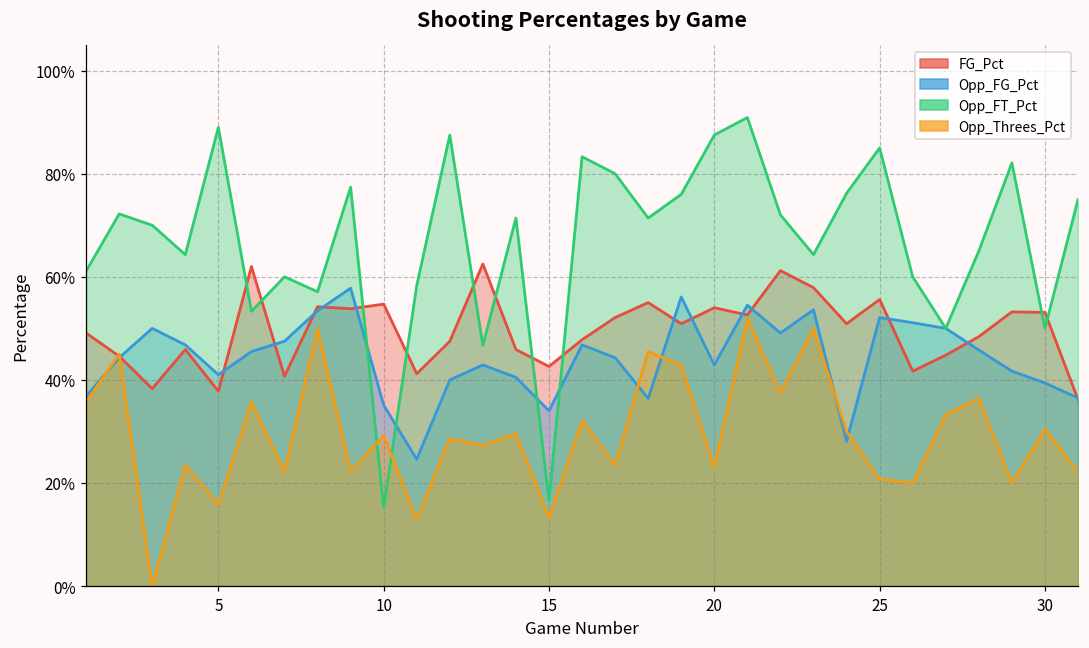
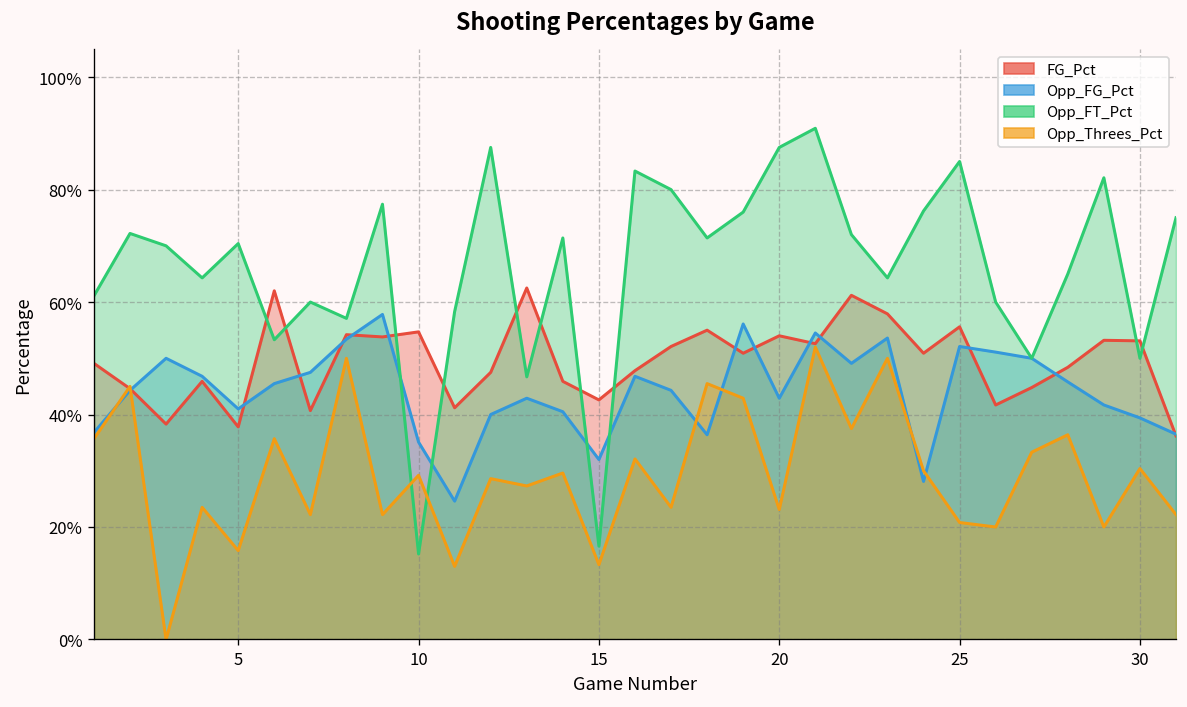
Opp_FT_Pct, 5: 89% -> 70%
Opp_FG_Pct, 15: 34% -> 32%
